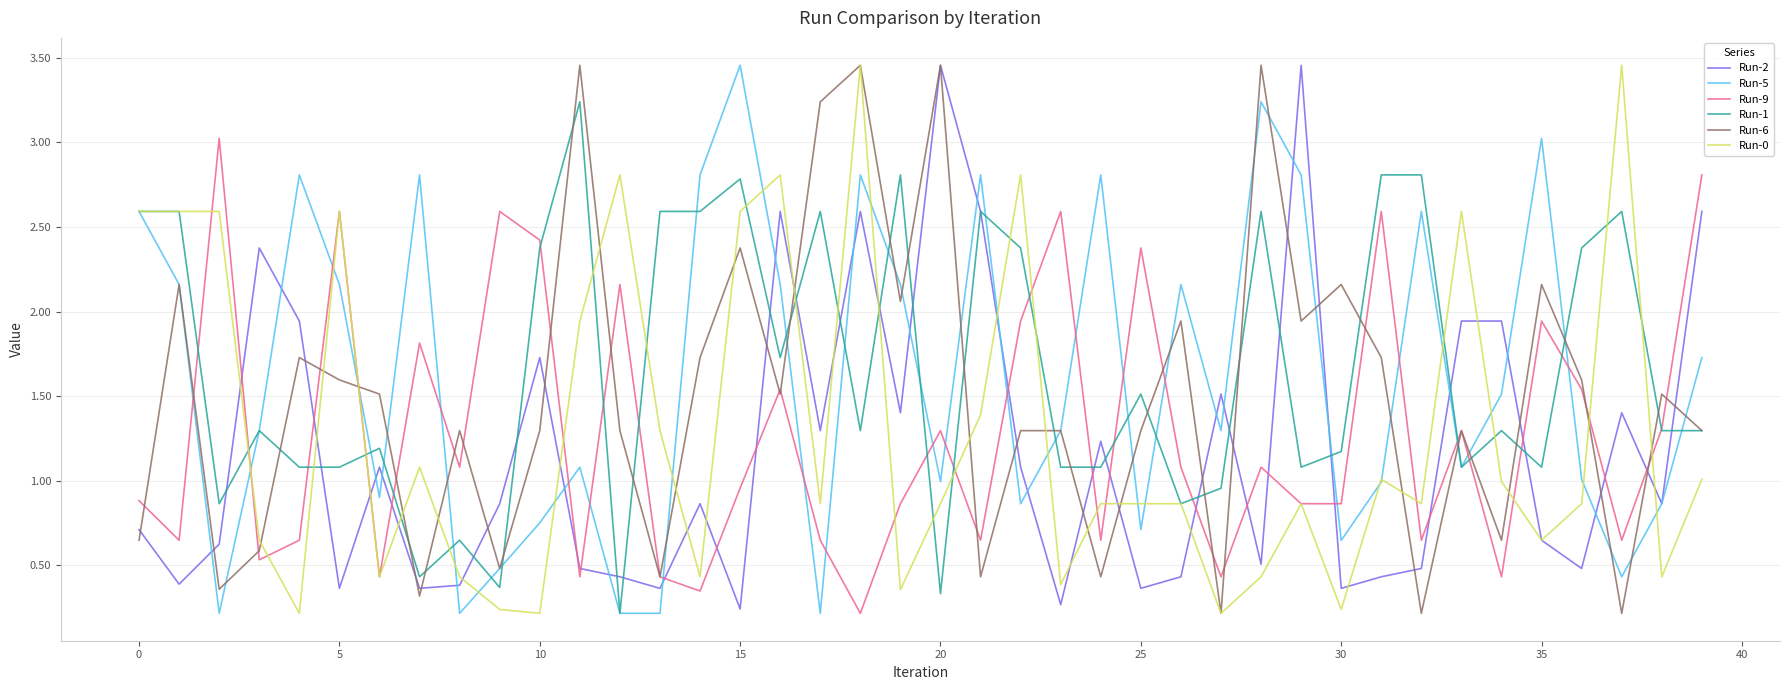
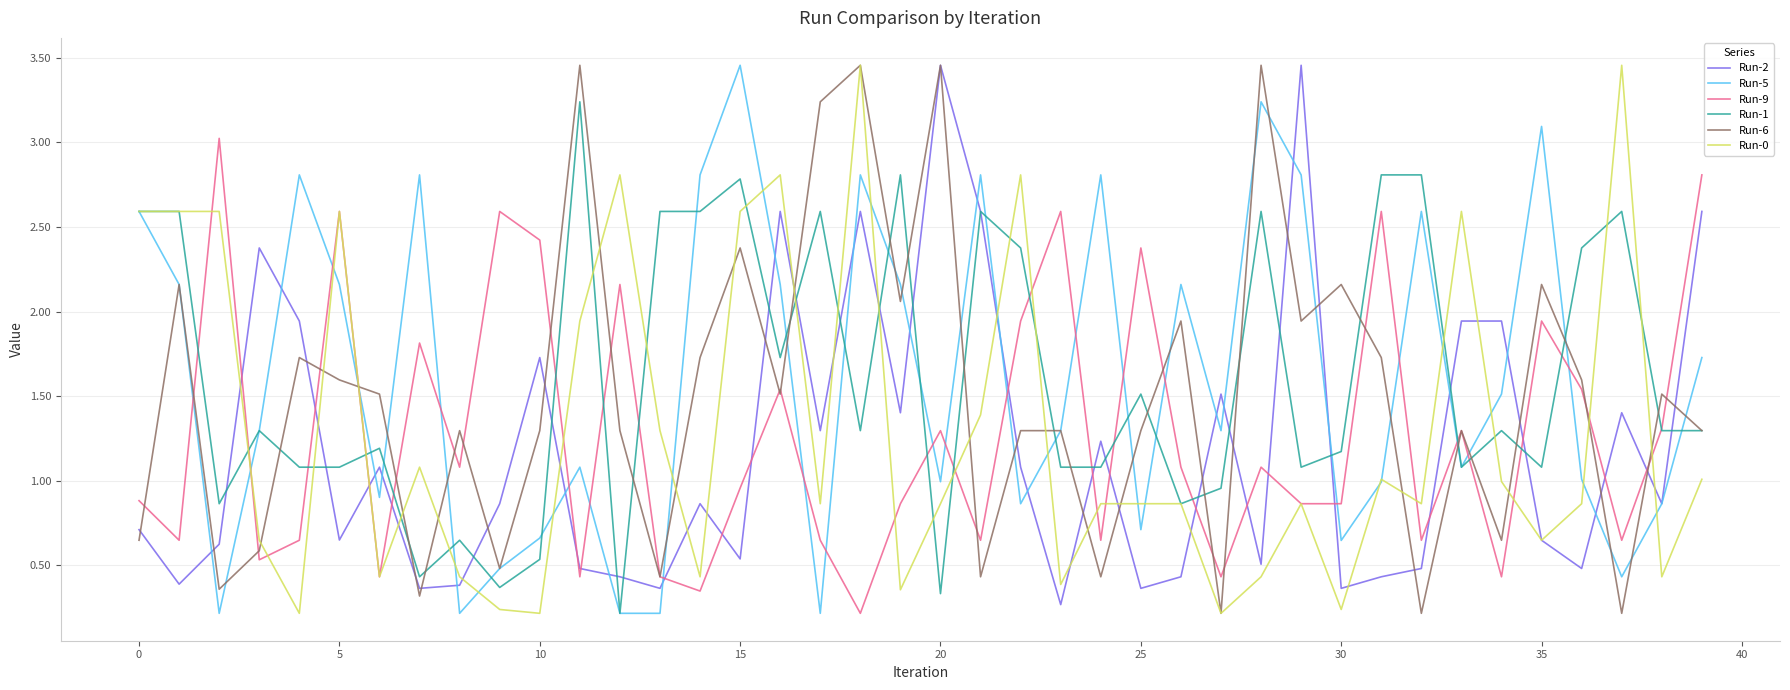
Run-2, 5: 0.36 -> 0.65
Run-5, 10: 0.75 -> 0.66
Run-1, 10: 2.38 -> 0.54
Run-2, 15: 0.24 -> 0.54
Run-5, 35: 3.02 -> 3.09
